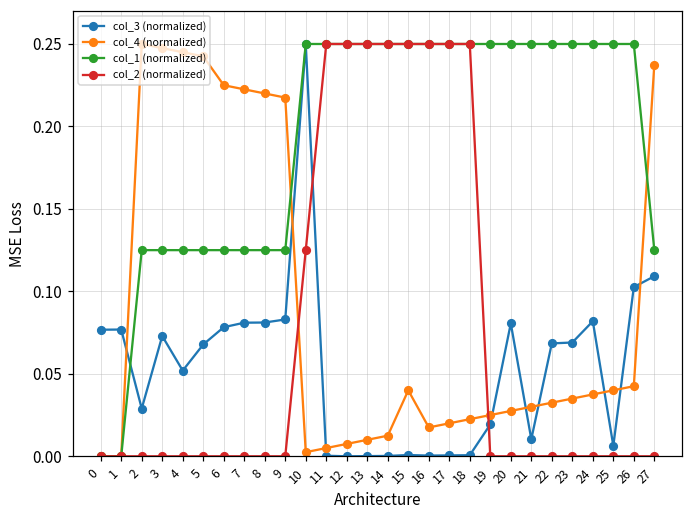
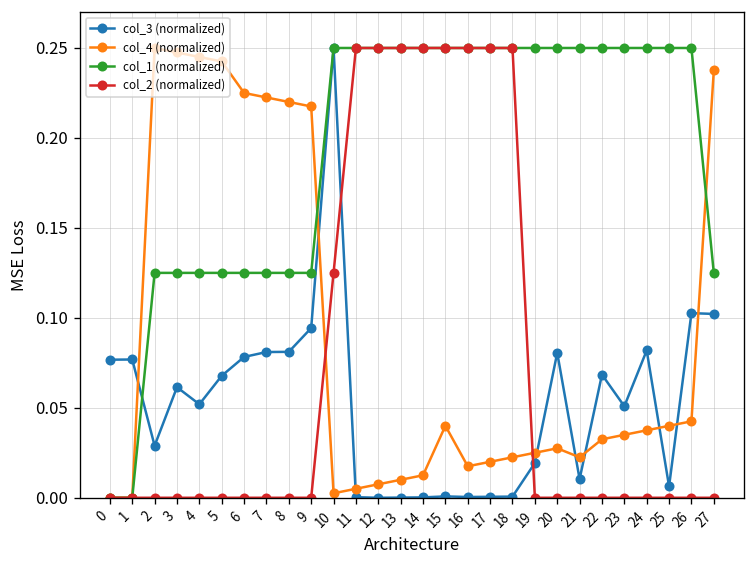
col_3 (normalized), 3: 0.073 -> 0.061
col_3 (normalized), 9: 0.083 -> 0.094
col_4 (normalized), 21: 0.030 -> 0.023
col_3 (normalized), 23: 0.069 -> 0.051
col_3 (normalized), 27: 0.109 -> 0.102
